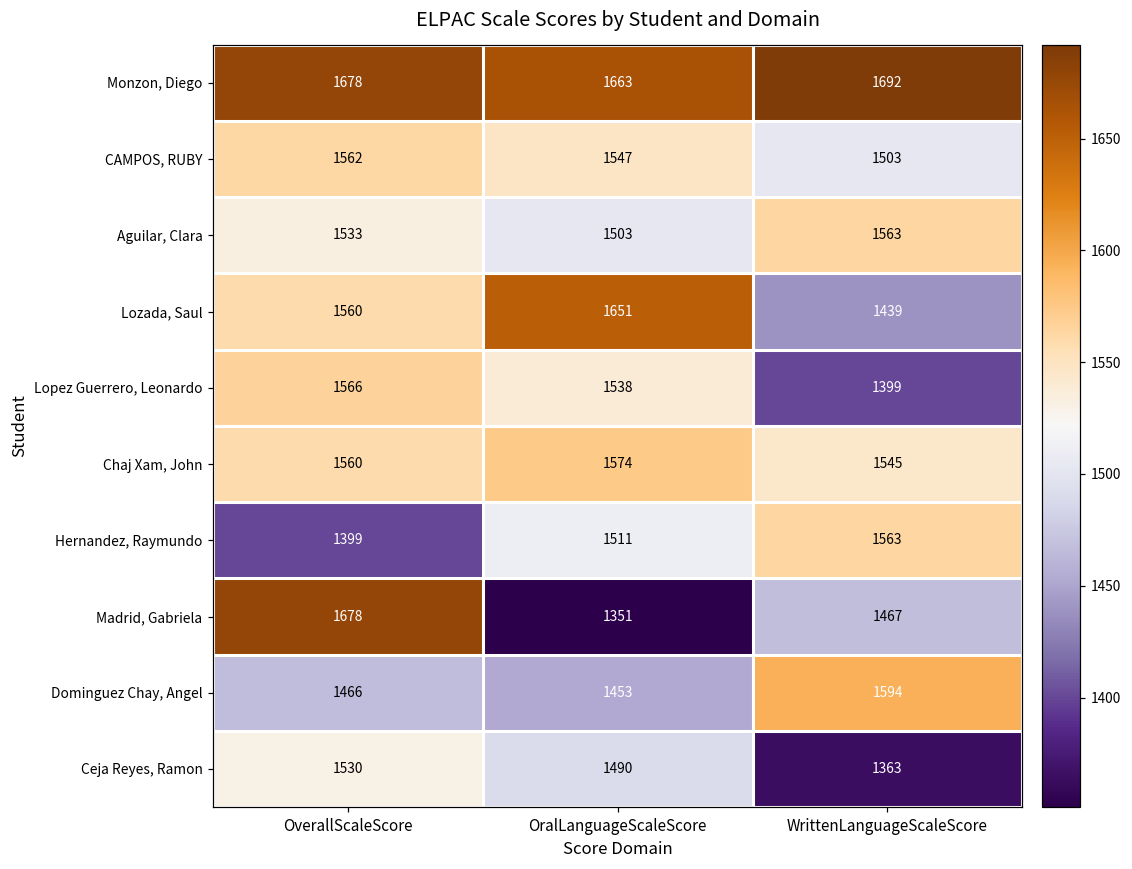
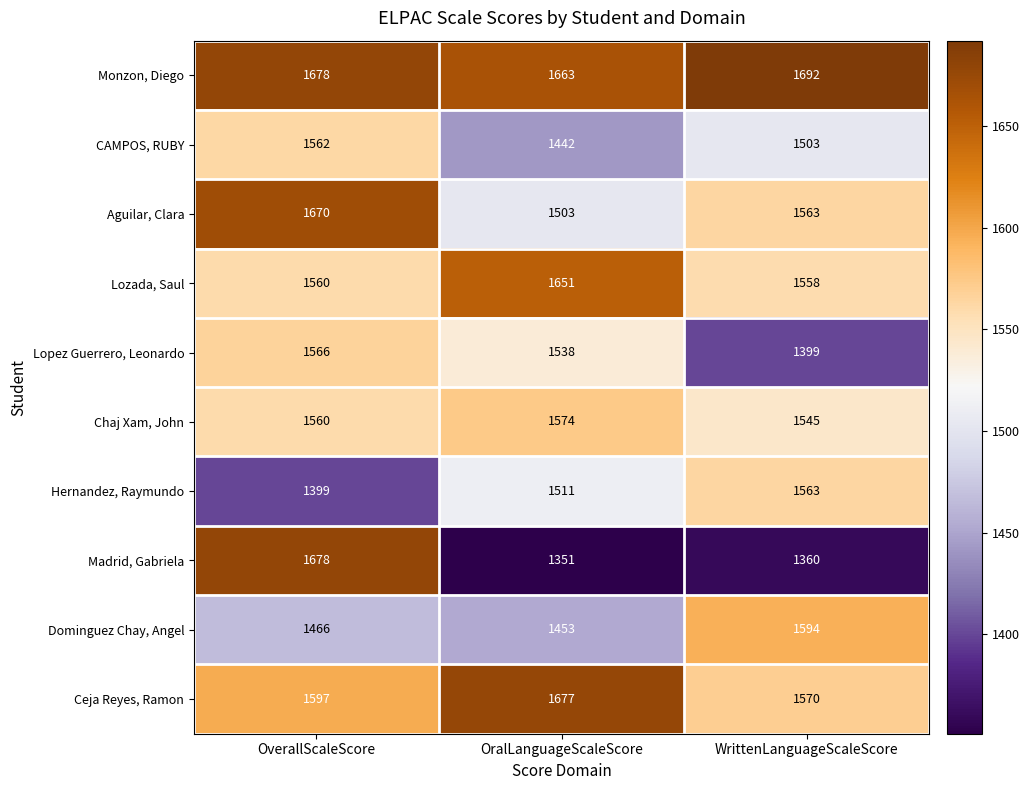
CAMPOS, RUBY, OralLanguageScaleScore: 1547 -> 1442
Aguilar, Clara, OverallScaleScore: 1533 -> 1670
Lozada, Saul, WrittenLanguageScaleScore: 1439 -> 1558
Madrid, Gabriela, WrittenLanguageScaleScore: 1467 -> 1360
Ceja Reyes, Ramon, OverallScaleScore: 1530 -> 1597
Ceja Reyes, Ramon, OralLanguageScaleScore: 1490 -> 1677
Ceja Reyes, Ramon, WrittenLanguageScaleScore: 1363 -> 1570
